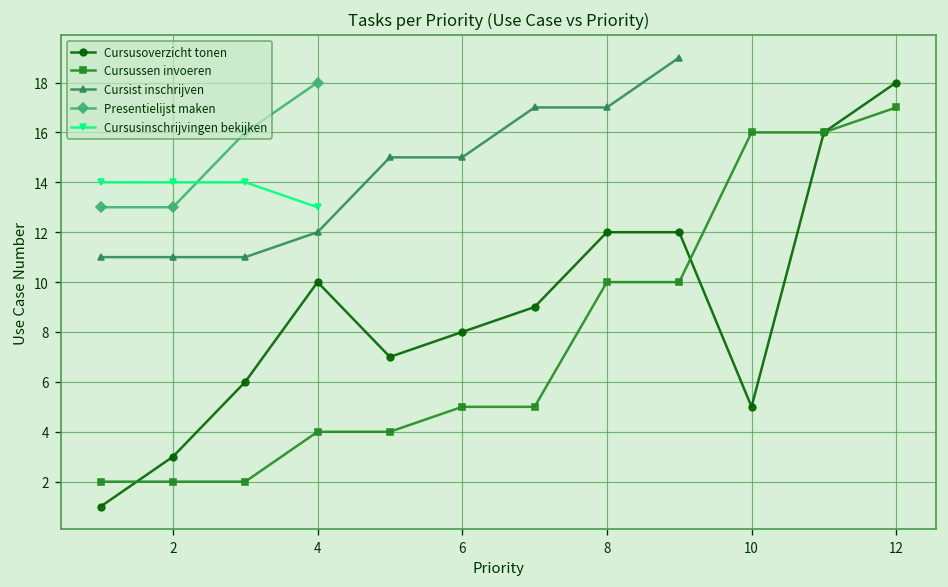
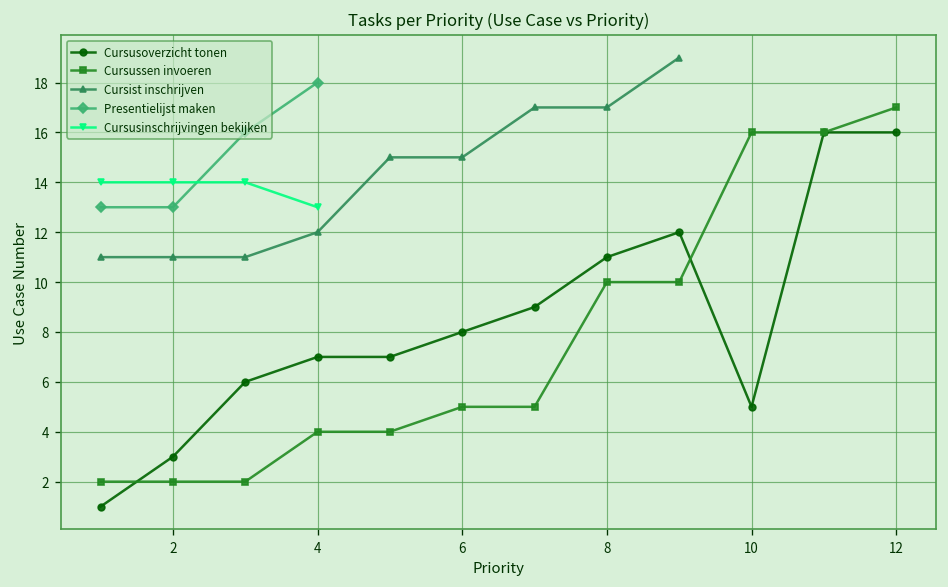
Cursusoverzicht tonen, 4: 10 -> 7
Cursusoverzicht tonen, 8: 12 -> 11
Cursusoverzicht tonen, 12: 18 -> 16
